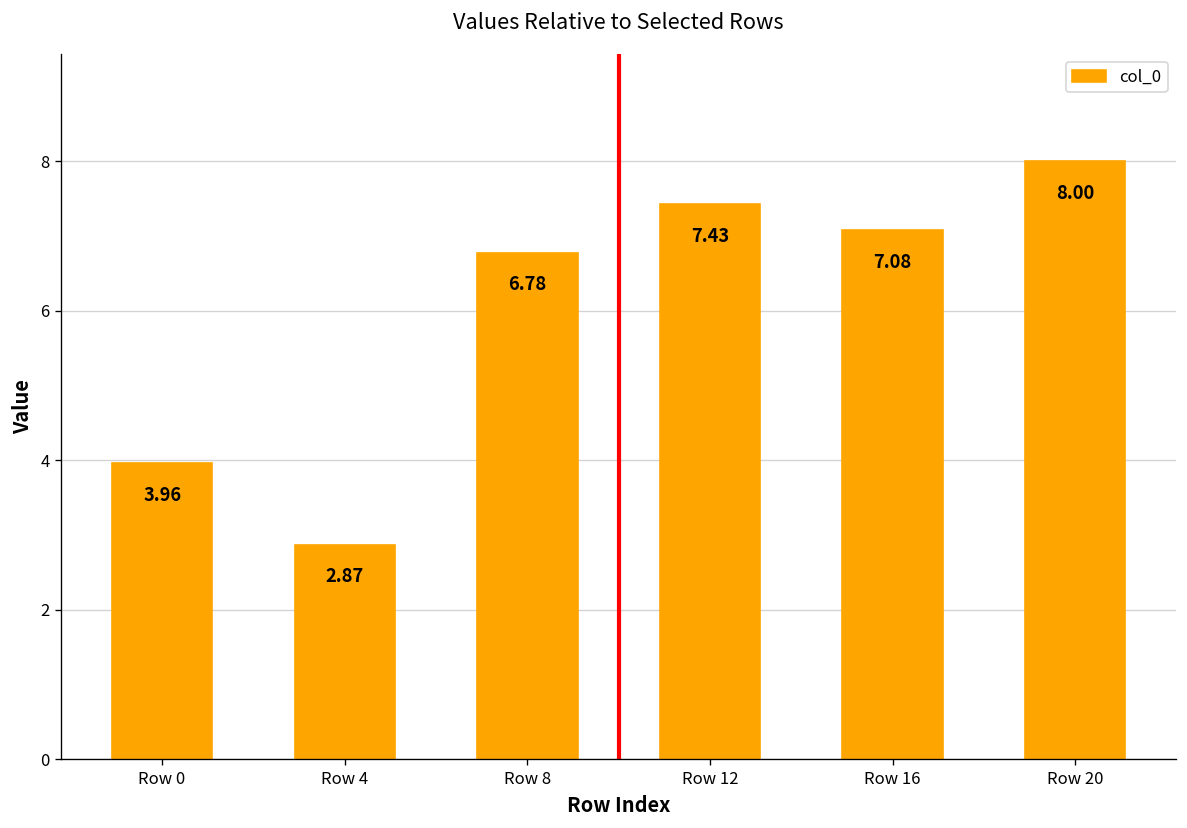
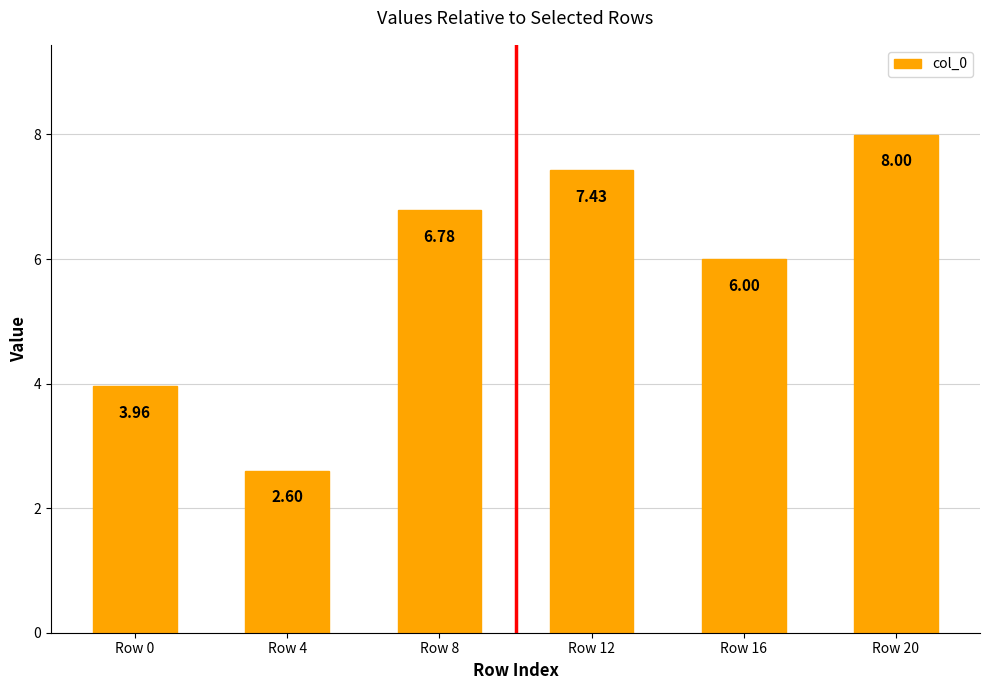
Row 4: 2.87 -> 2.60
Row 16: 7.08 -> 6.00
